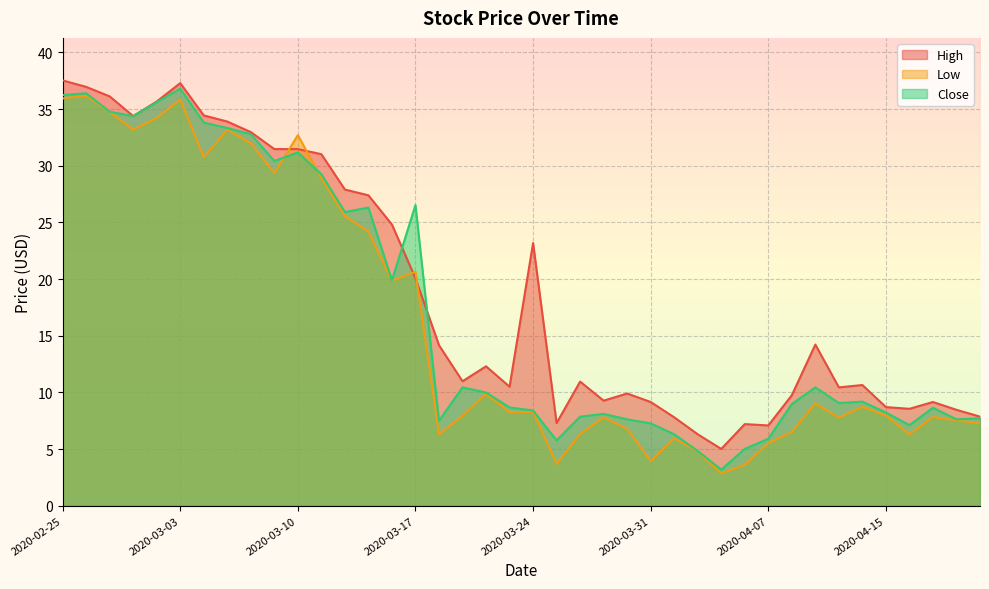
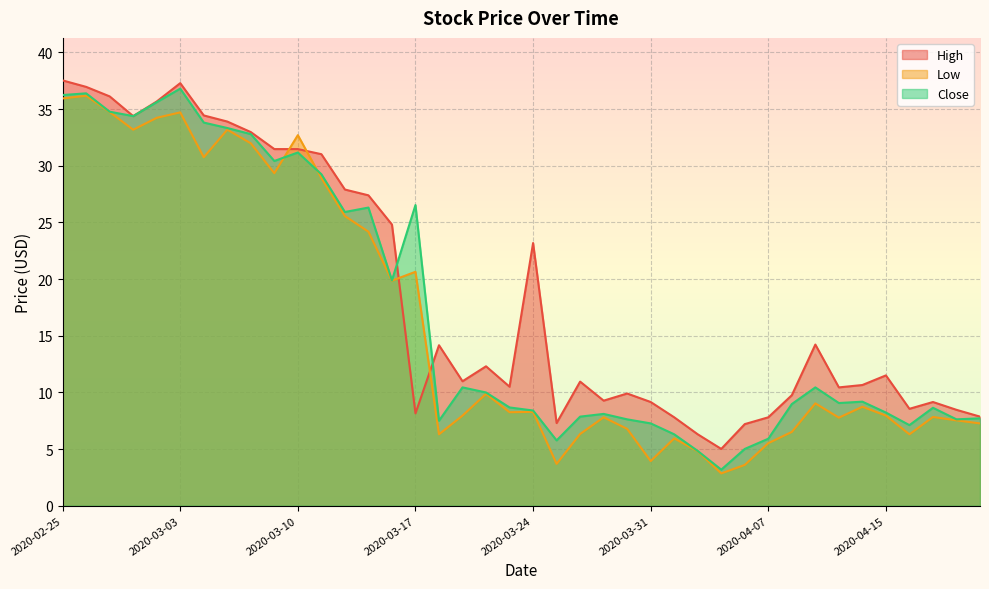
Low, 2020-03-03: 35.8 -> 34.7
High, 2020-03-17: 20.1 -> 8.1
High, 2020-04-07: 7.1 -> 7.8
High, 2020-04-15: 8.7 -> 11.5
